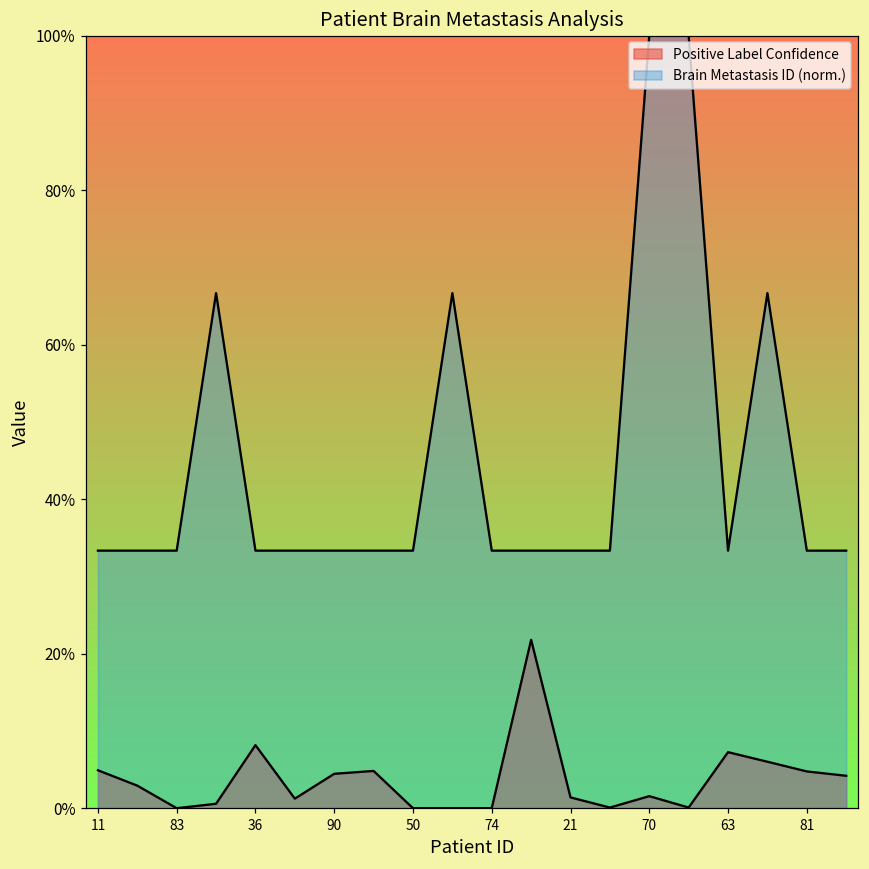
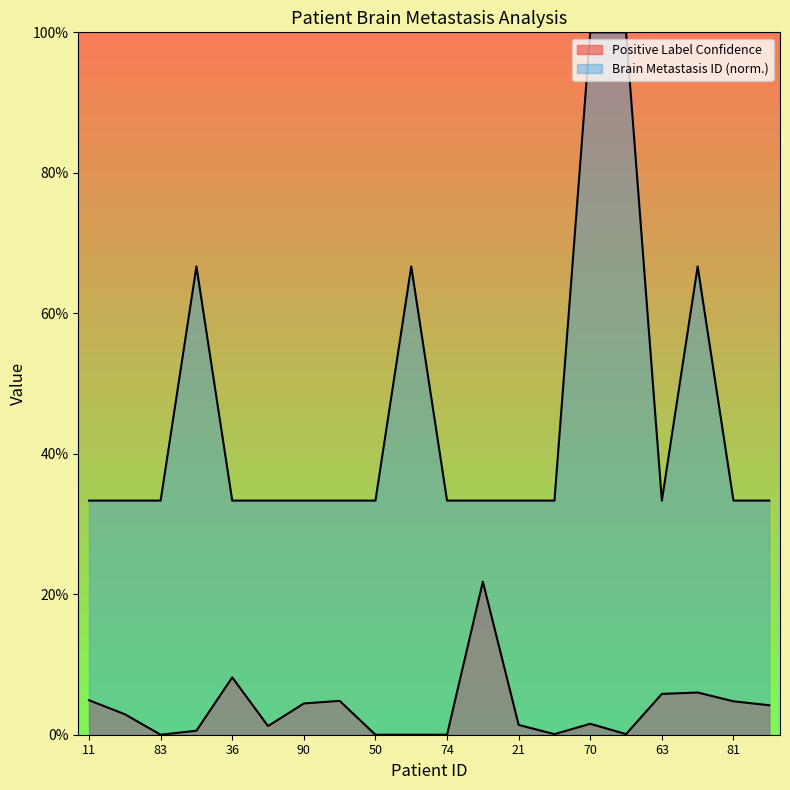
Positive Label Confidence, 63: 7% -> 6%
